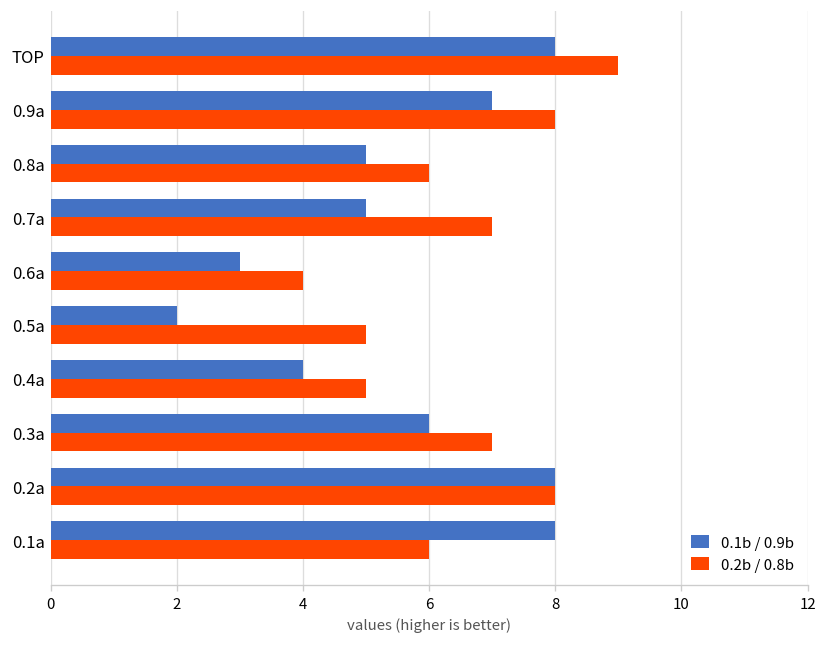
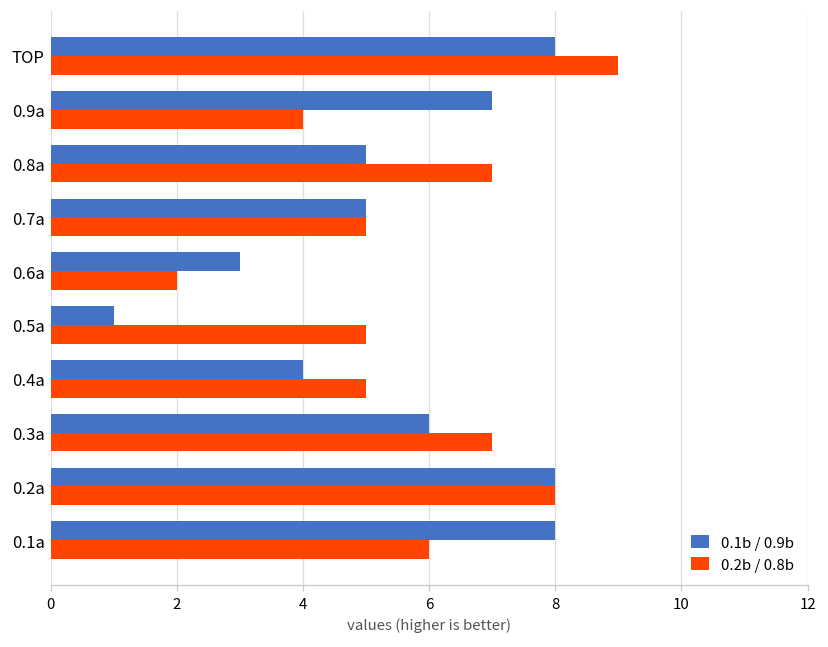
0.2b / 0.8b, 0.9a: 8 -> 4
0.2b / 0.8b, 0.8a: 6 -> 7
0.2b / 0.8b, 0.7a: 7 -> 5
0.2b / 0.8b, 0.6a: 4 -> 2
0.1b / 0.9b, 0.5a: 2 -> 1
